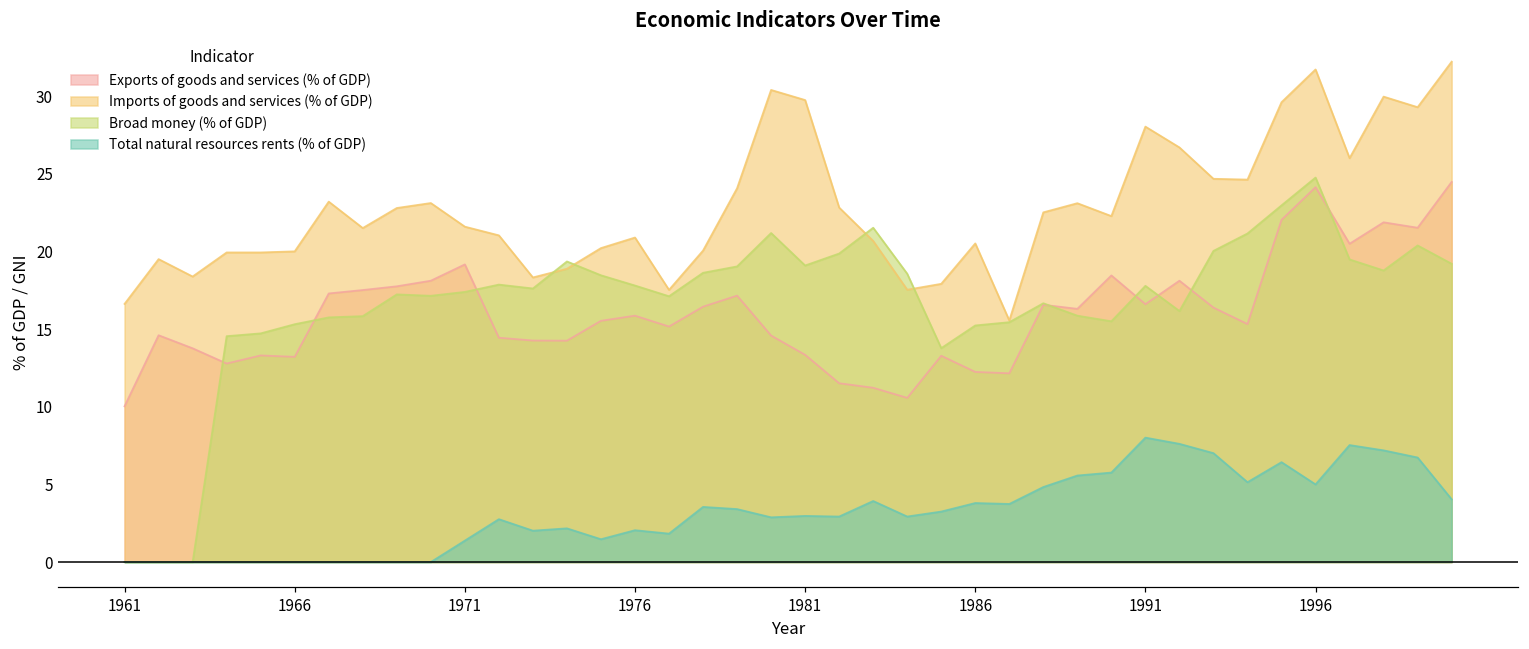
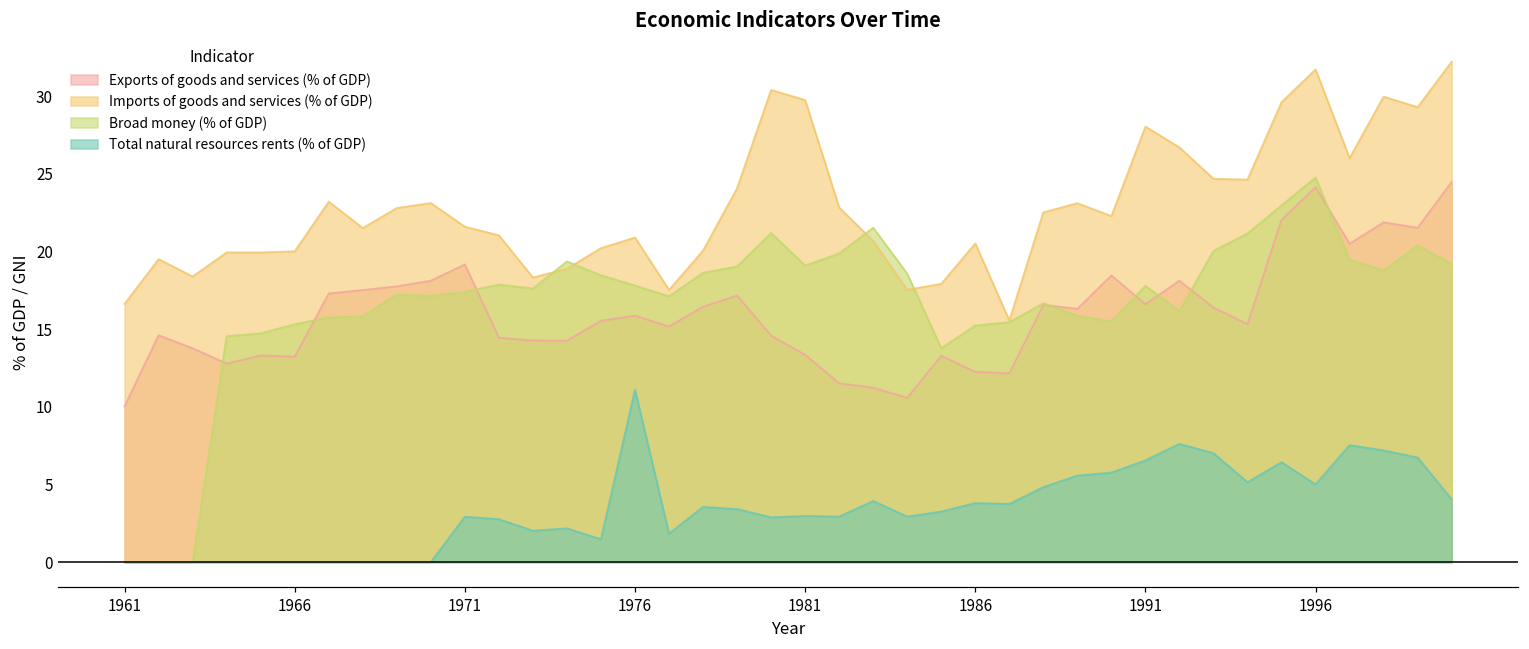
Total natural resources rents (% of GDP), 1971: 1.4 -> 2.9
Total natural resources rents (% of GDP), 1976: 2.1 -> 11.1
Total natural resources rents (% of GDP), 1991: 8.0 -> 6.6
